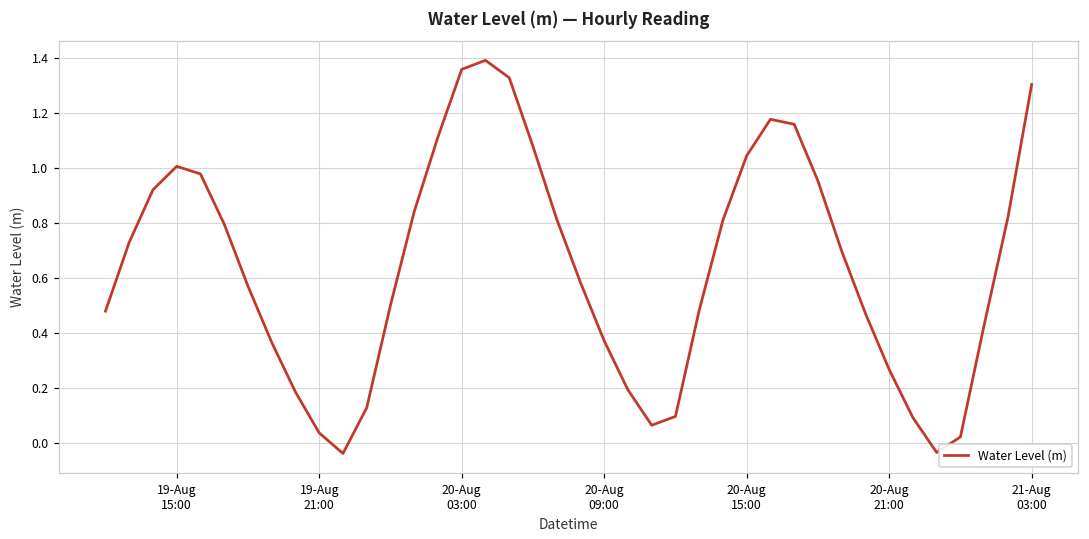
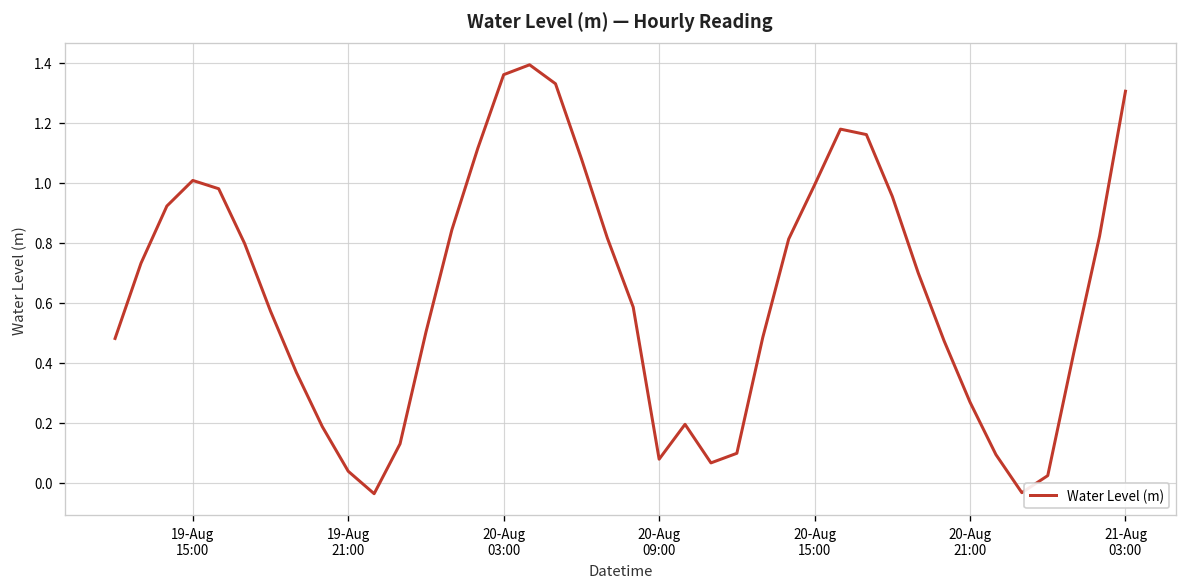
20-Aug 09:00: 0.37 -> 0.08
20-Aug 15:00: 1.05 -> 0.99
